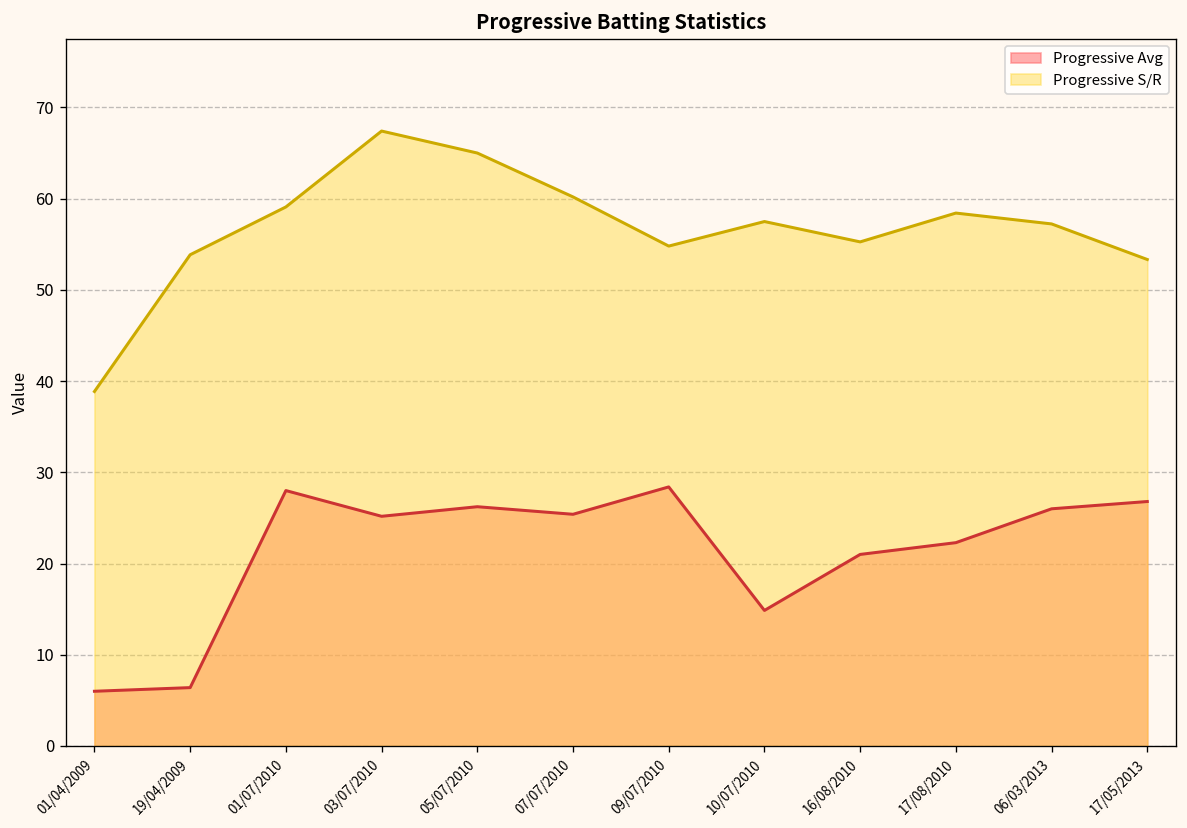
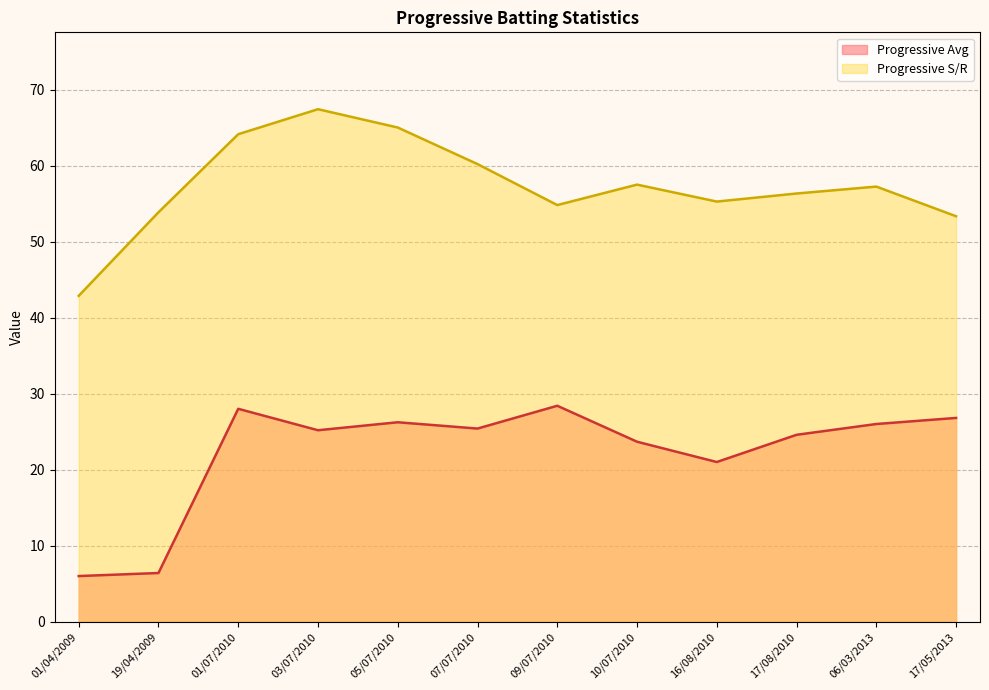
Progressive S/R, 01/04/2009: 39 -> 43
Progressive S/R, 01/07/2010: 59 -> 64
Progressive Avg, 10/07/2010: 15 -> 24
Progressive Avg, 17/08/2010: 22 -> 25
Progressive S/R, 17/08/2010: 58 -> 56
